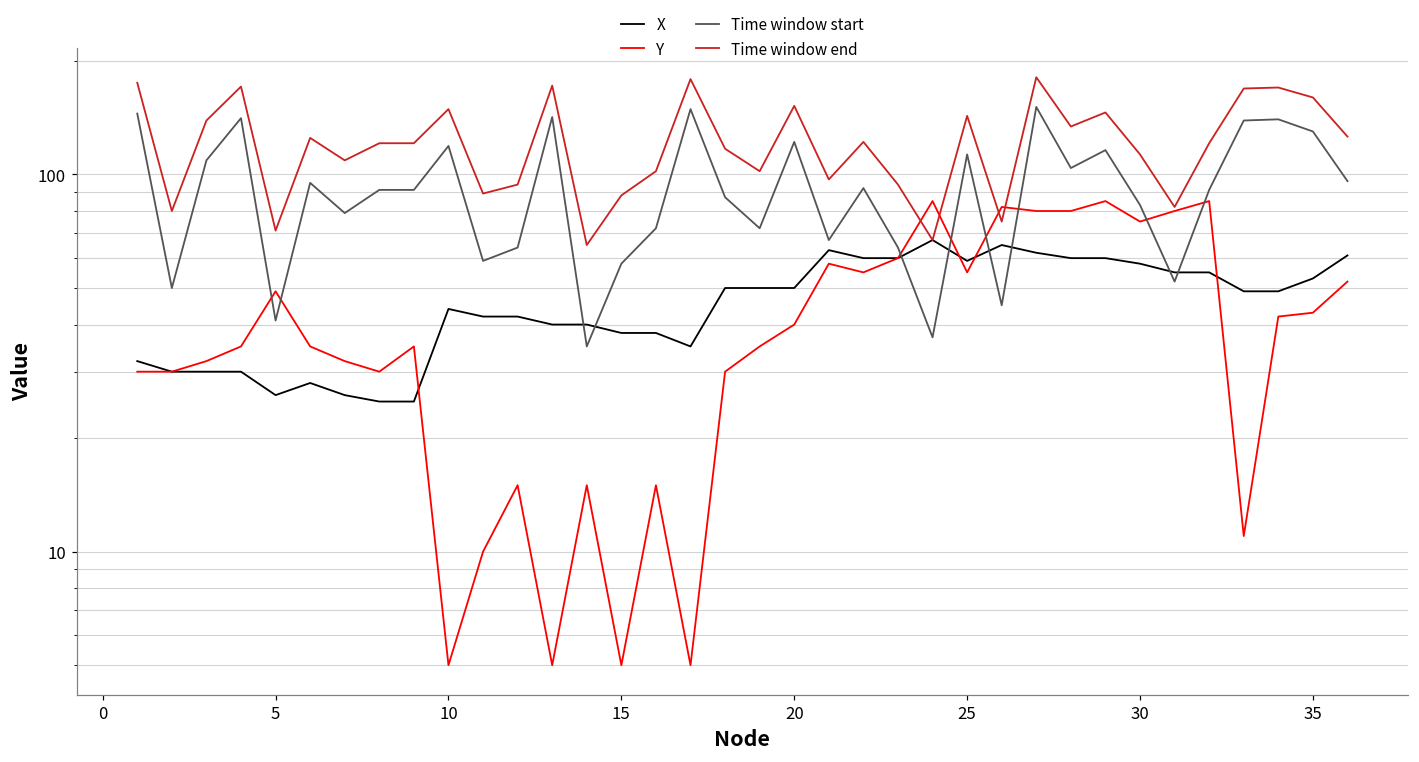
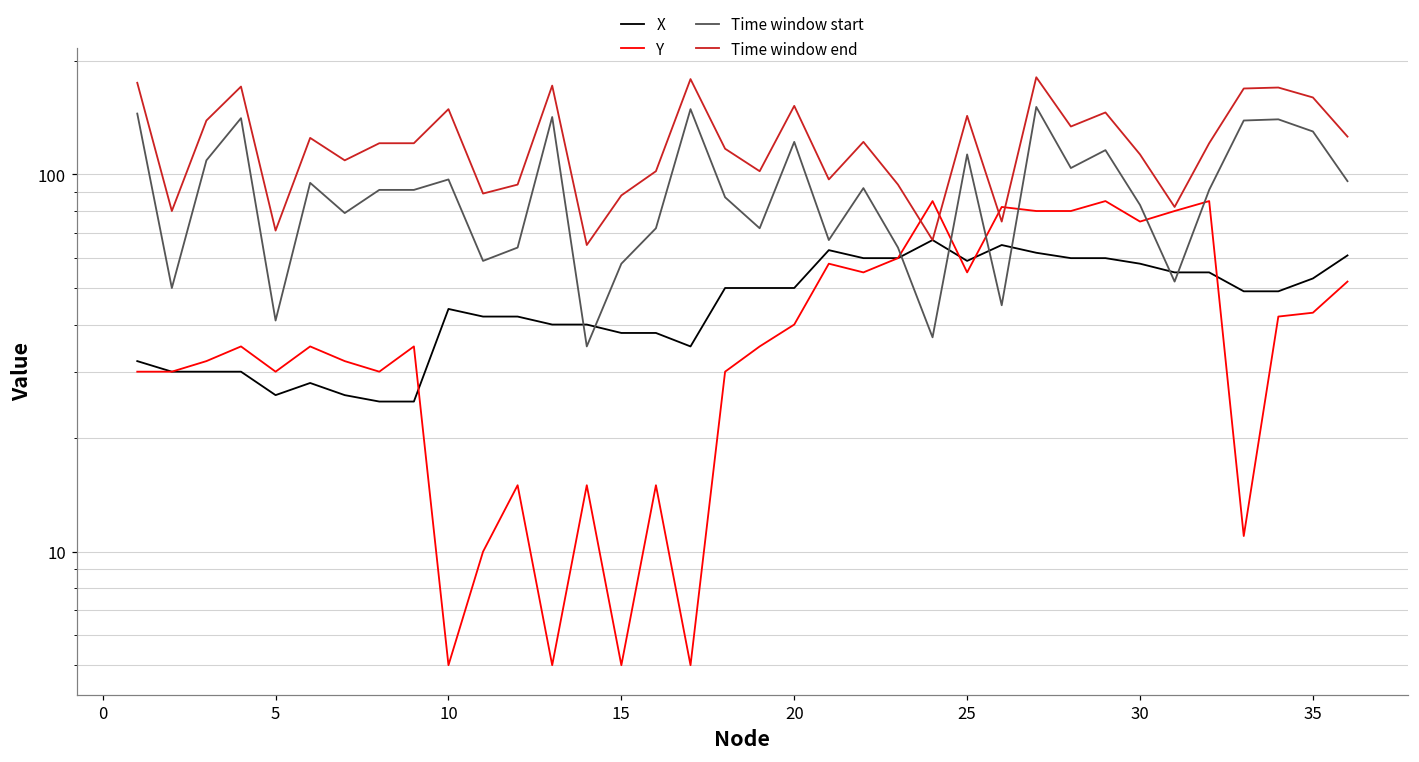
Y, 5: 49 -> 30
Time window start, 10: 119 -> 97
